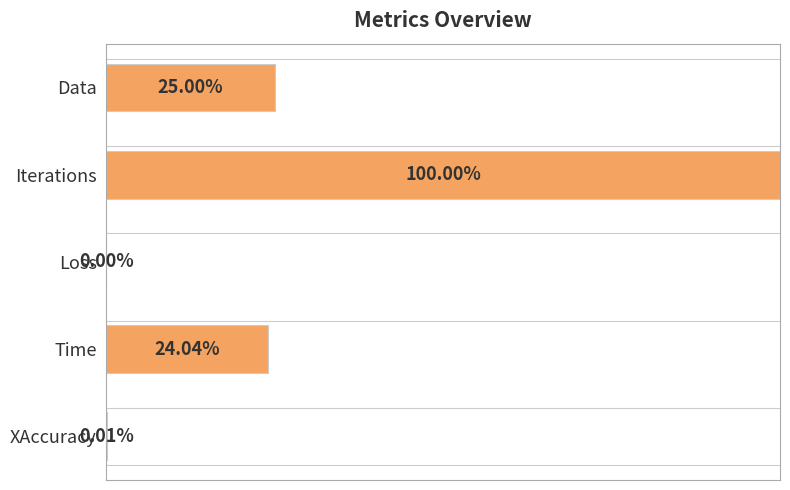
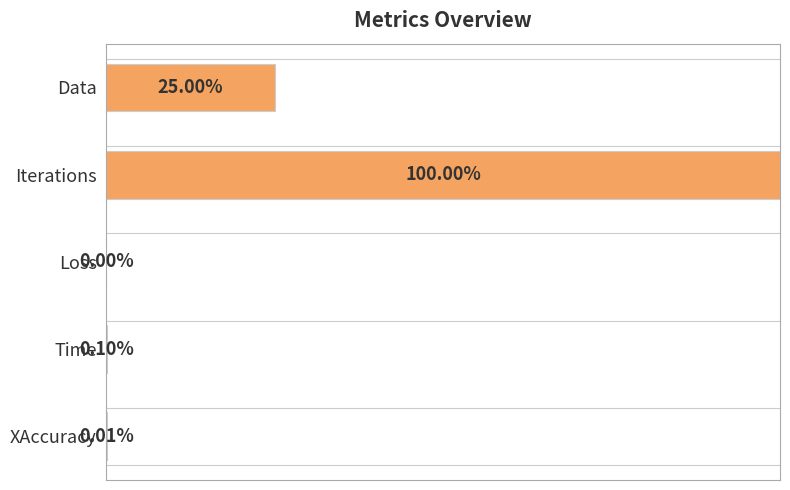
Time: 24.04% -> 0.10%
